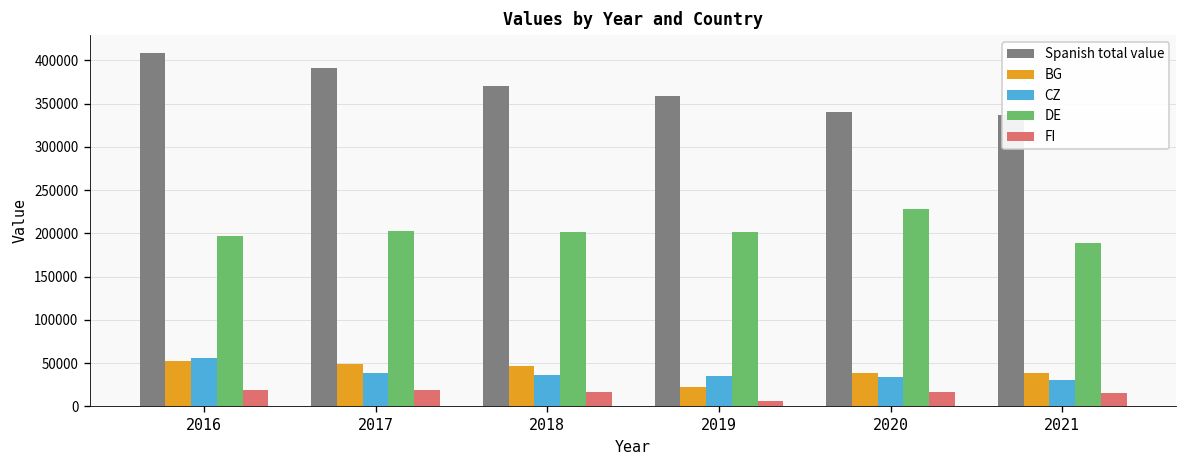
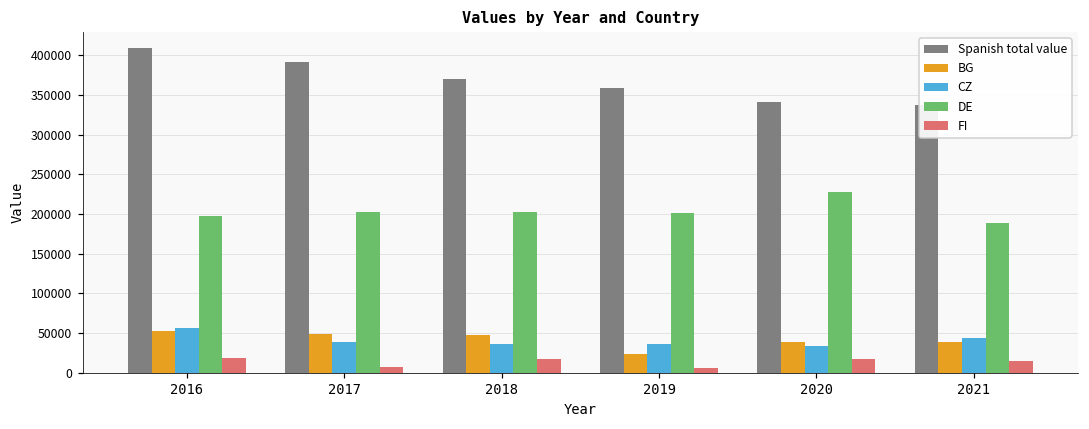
FI, 2017: 20000 -> 10000
CZ, 2021: 30000 -> 40000
